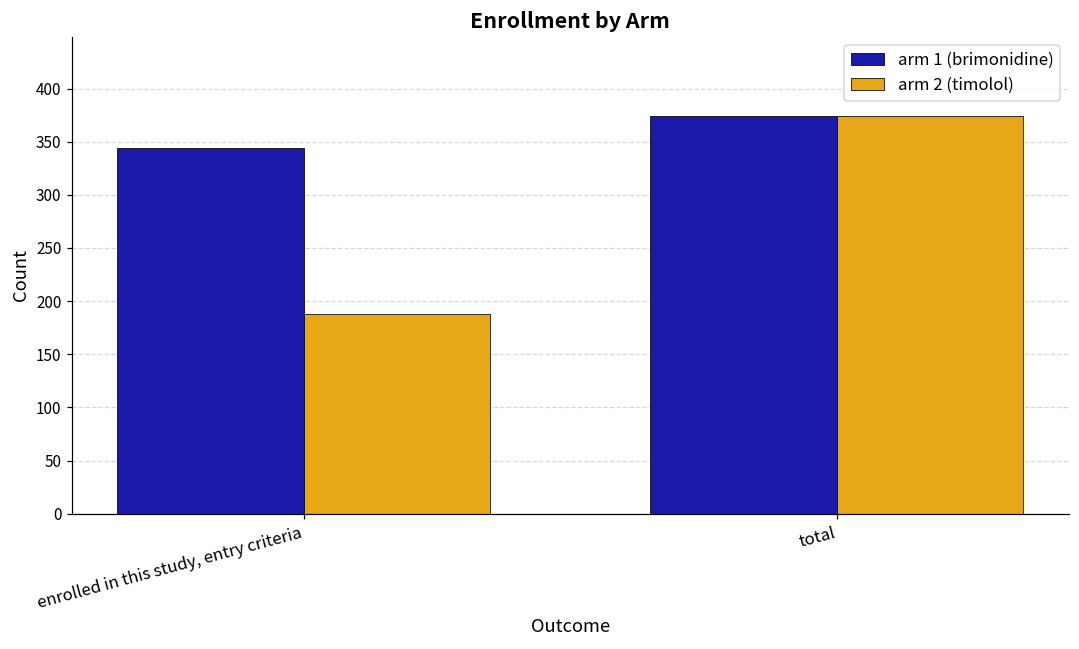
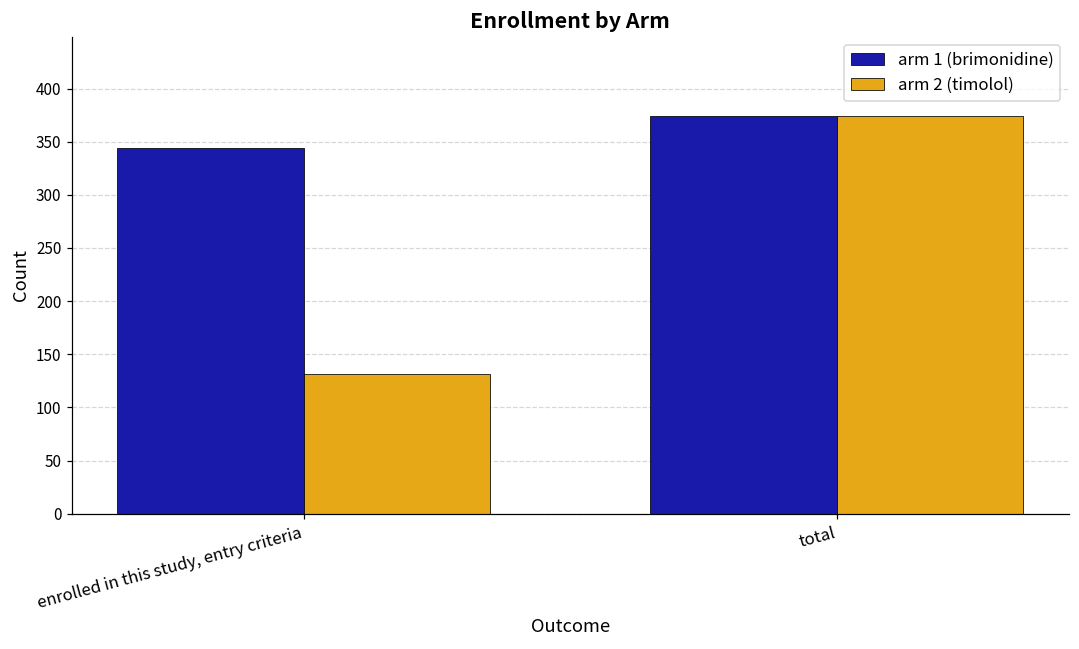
arm 2 (timolol), enrolled in this study, entry criteria: 190 -> 130
